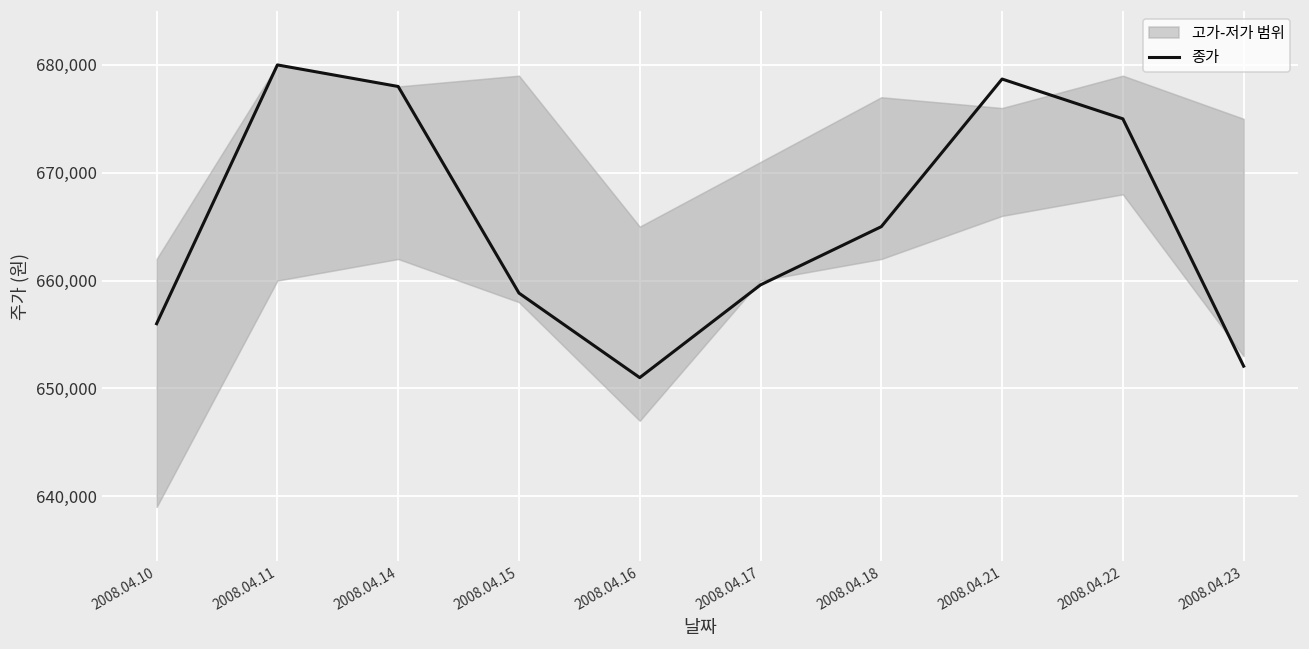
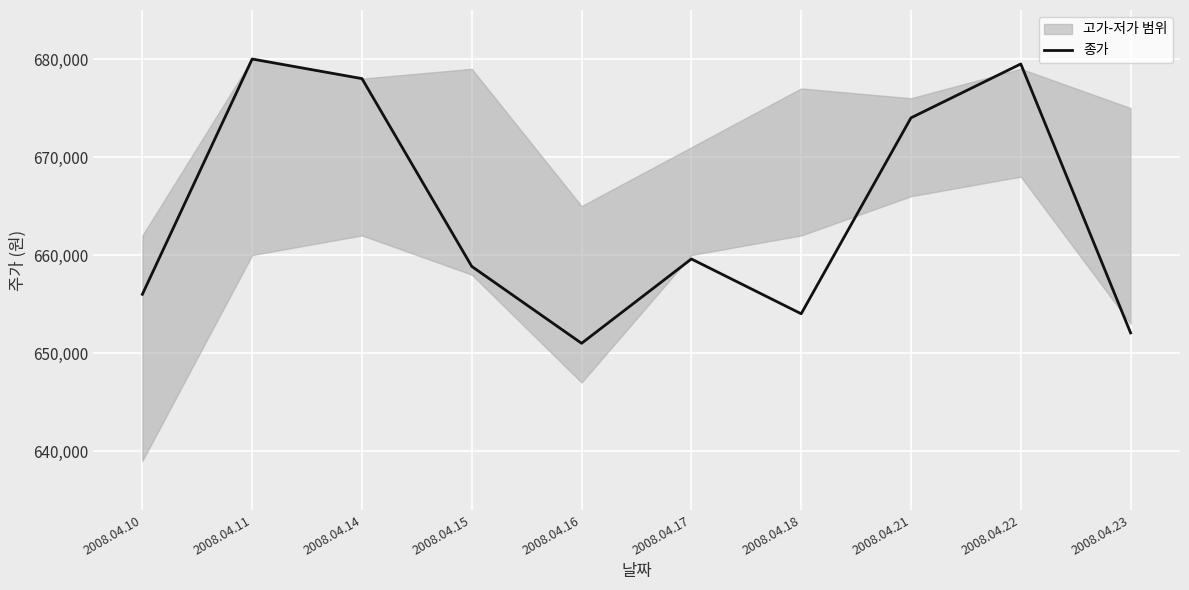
종가, 2008.04.18: 665,000 -> 654,000
종가, 2008.04.21: 679,000 -> 674,000
종가, 2008.04.22: 675,000 -> 679,000
